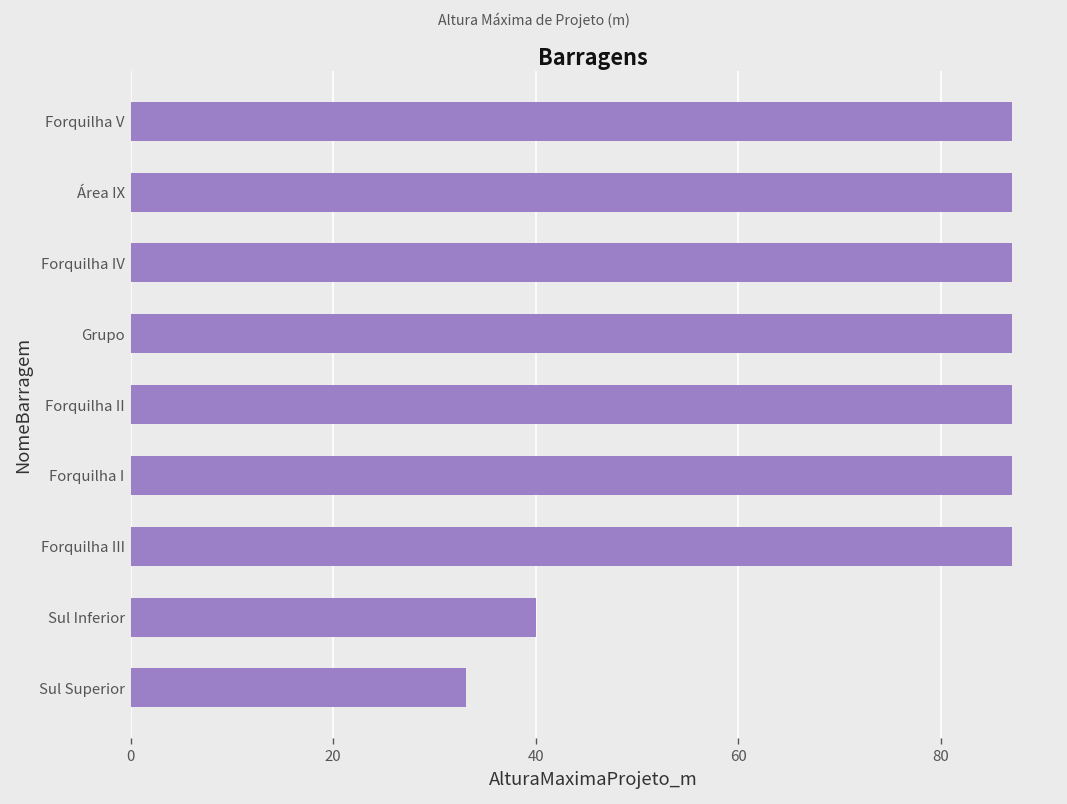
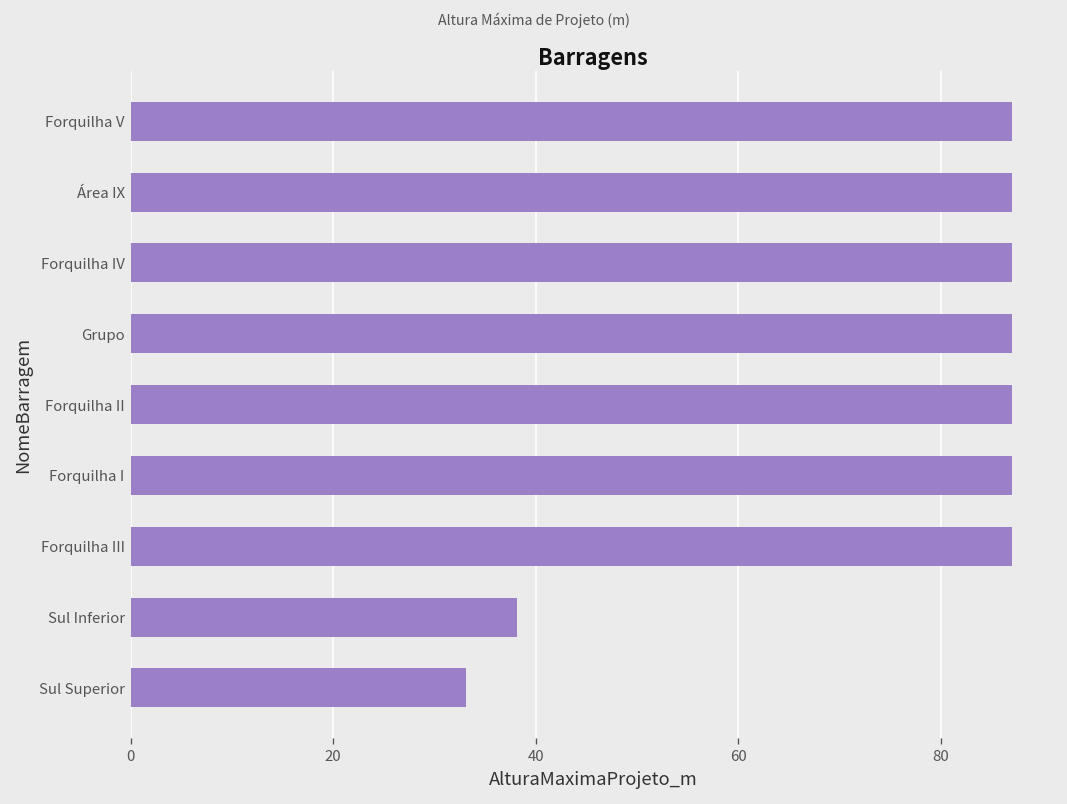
Sul Inferior: 40 -> 38
